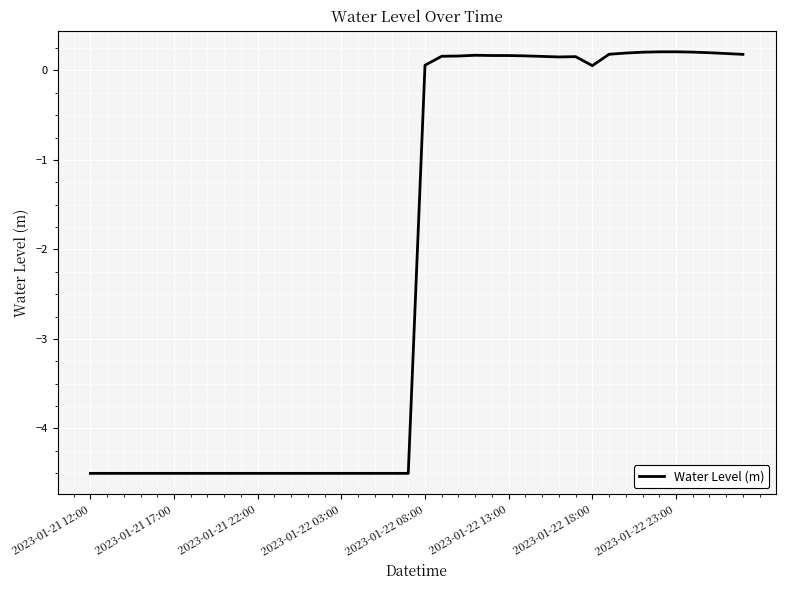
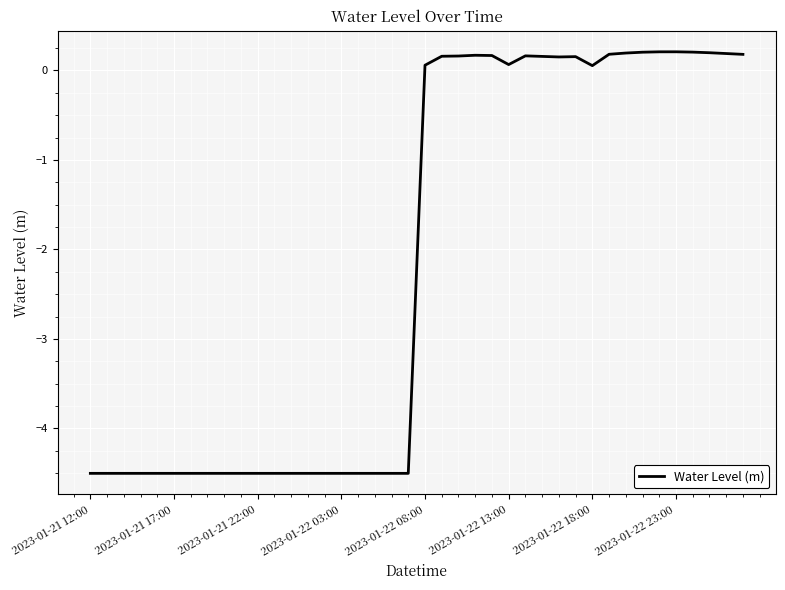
2023-01-22 13:00: 0.2 -> 0.1
